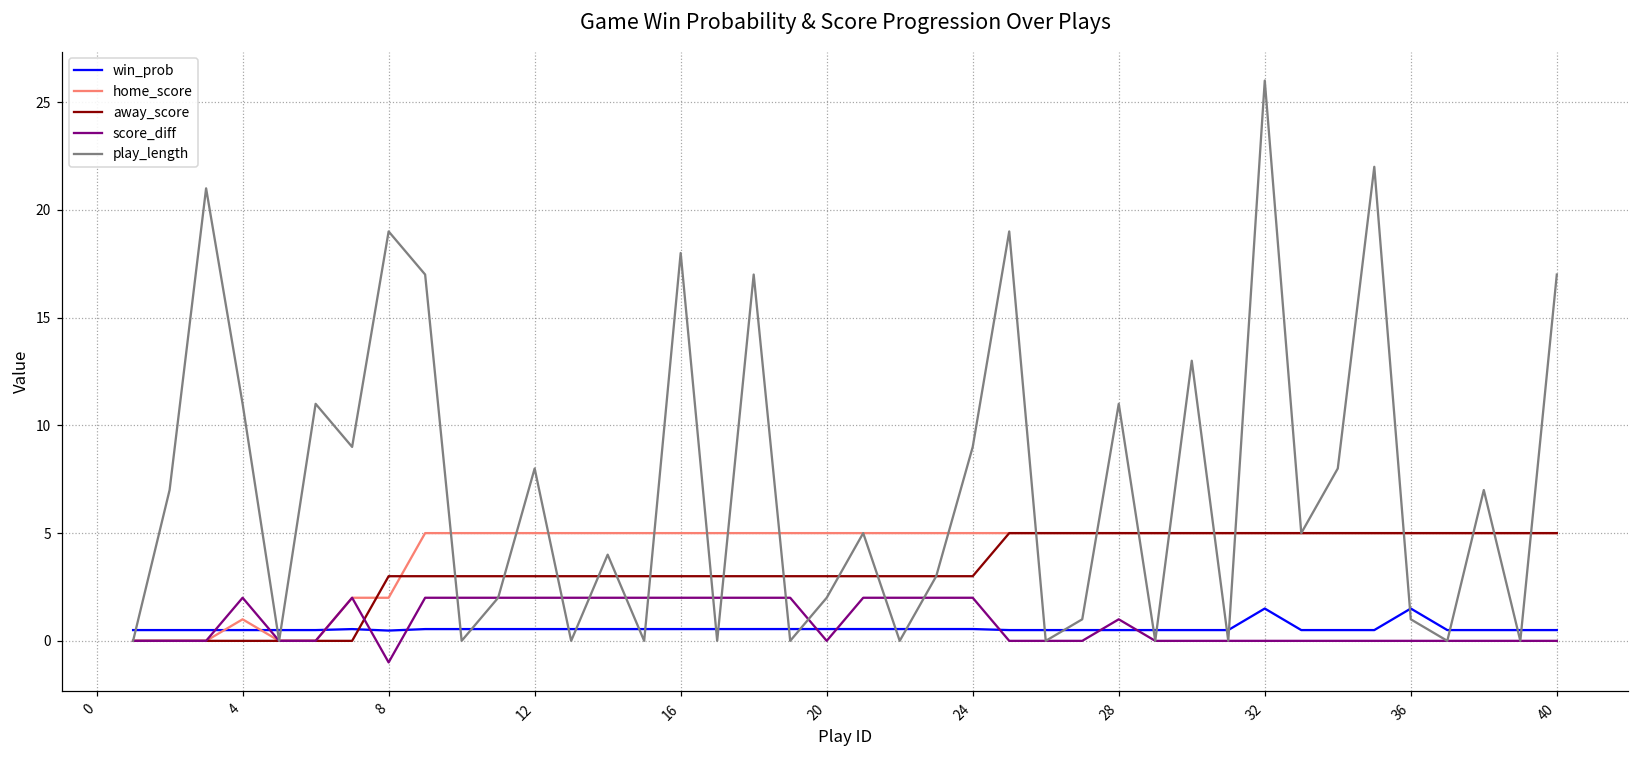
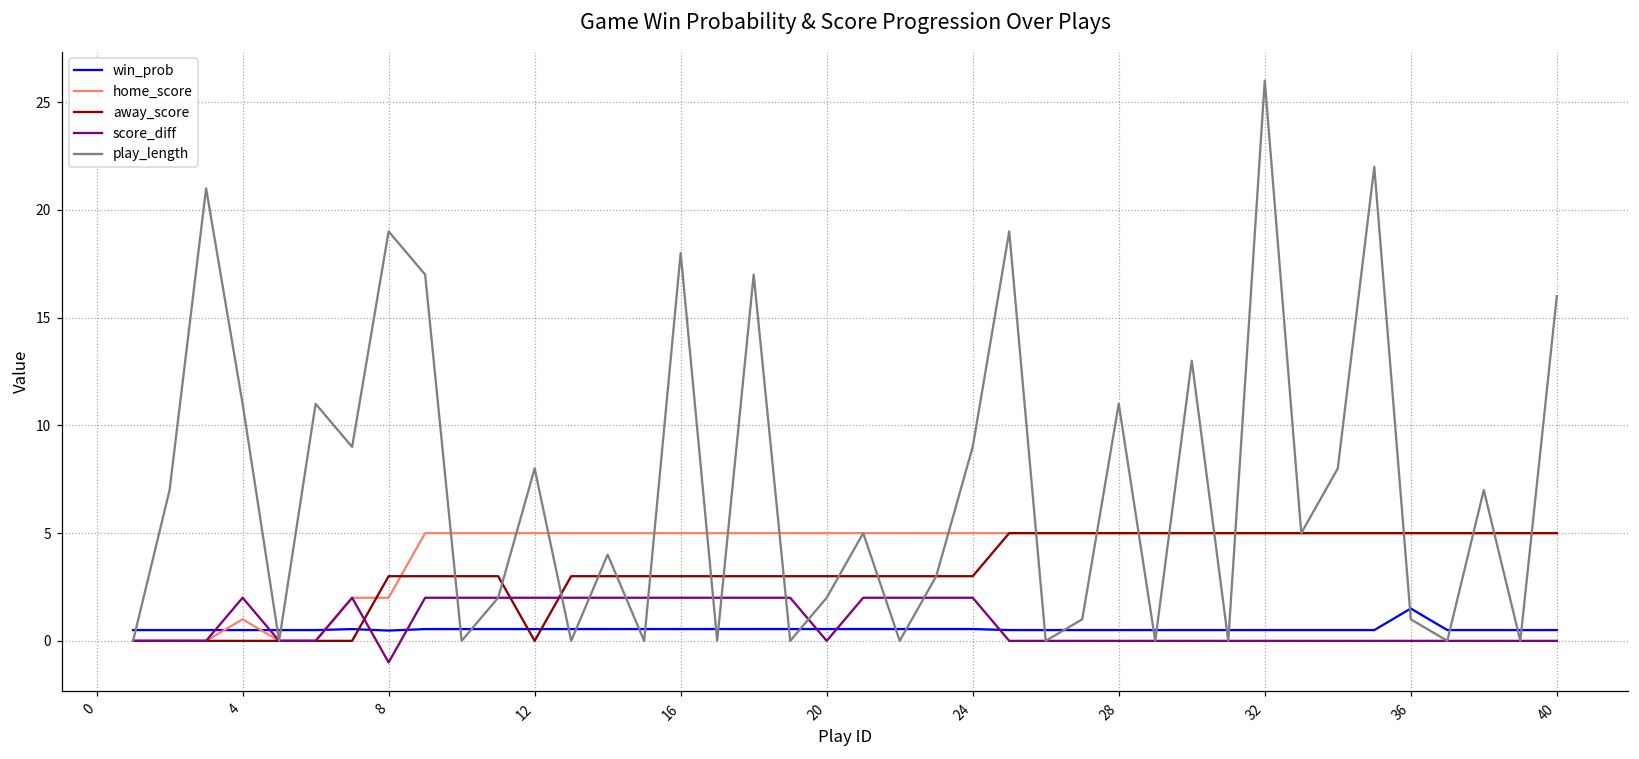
away_score, 12: 3 -> 0
score_diff, 28: 1 -> 0
win_prob, 32: 1.5 -> 0.5
play_length, 40: 17 -> 16
